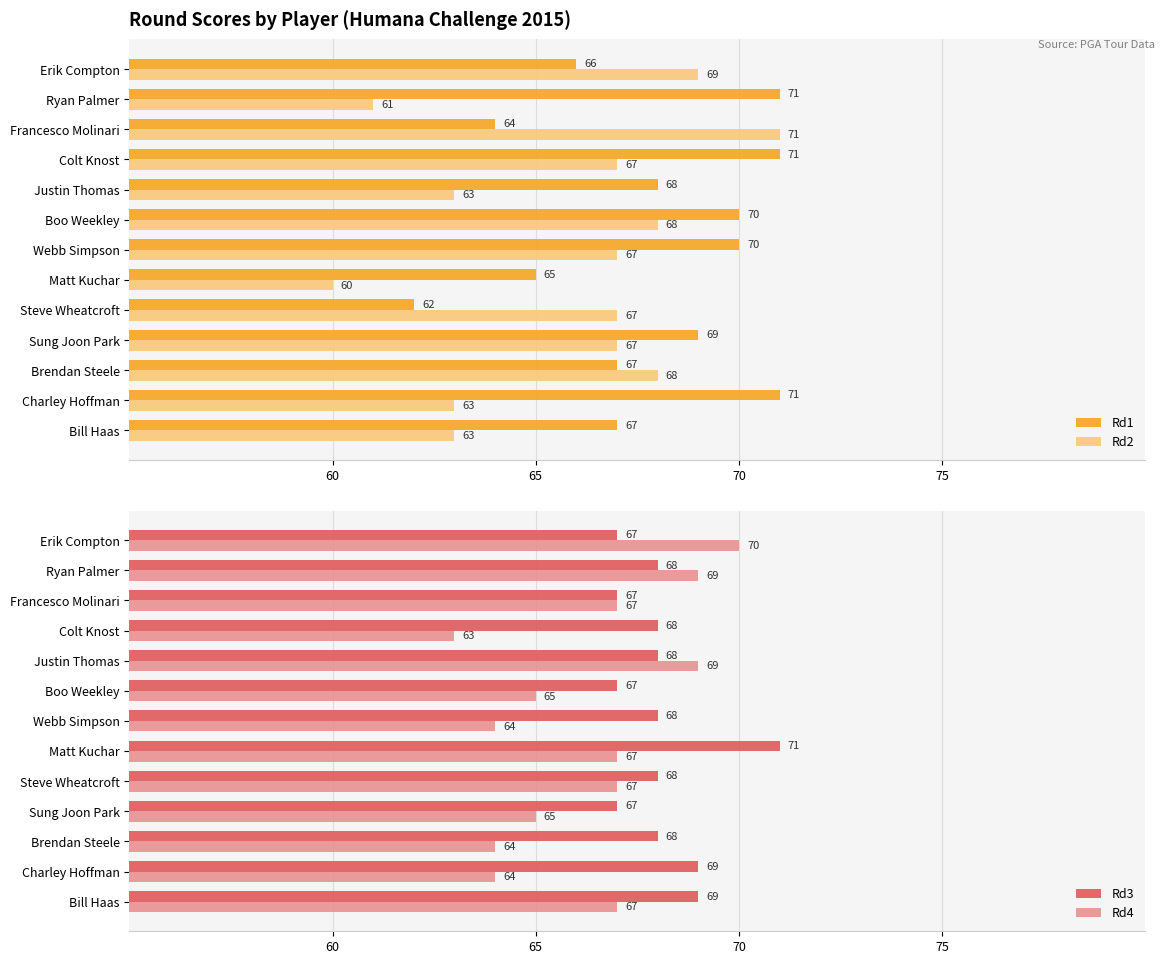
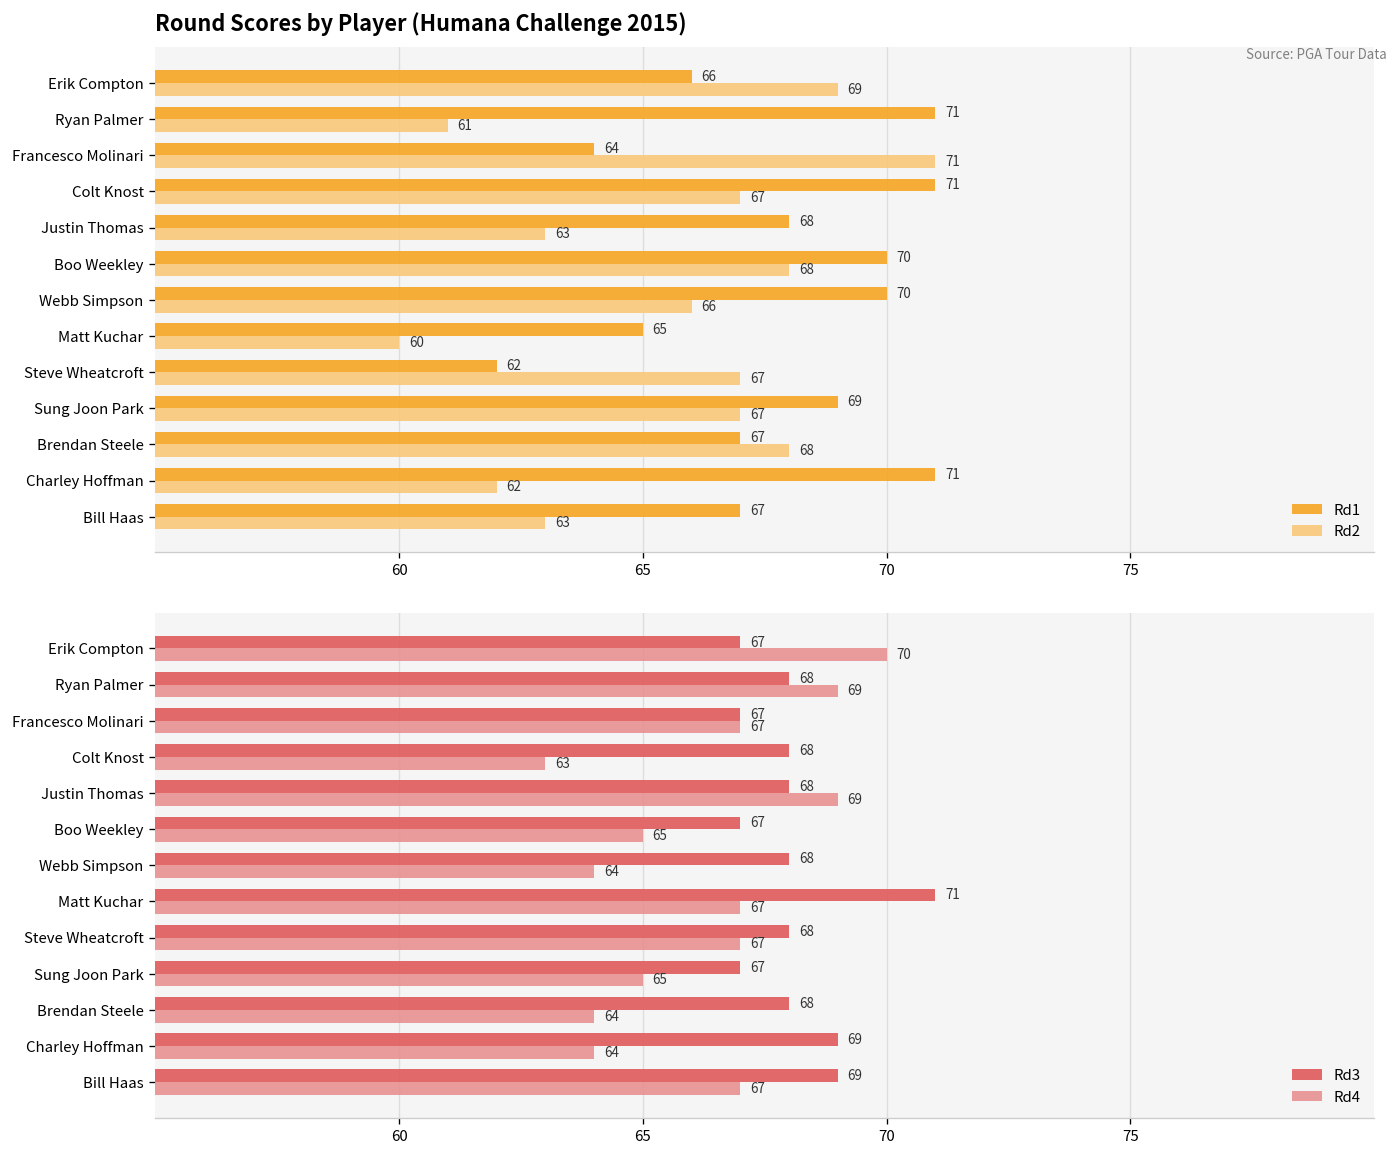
Round Scores by Player (Humana Challenge 2015), Rd2, Webb Simpson: 67 -> 66
Round Scores by Player (Humana Challenge 2015), Rd2, Charley Hoffman: 63 -> 62
